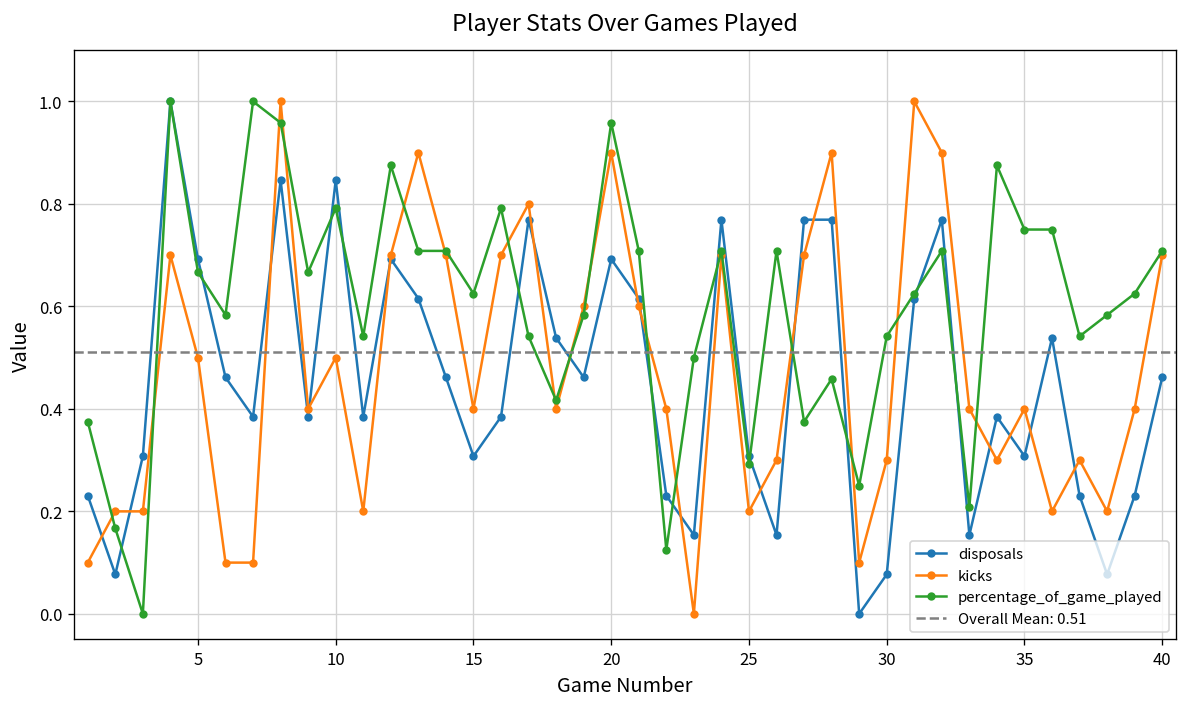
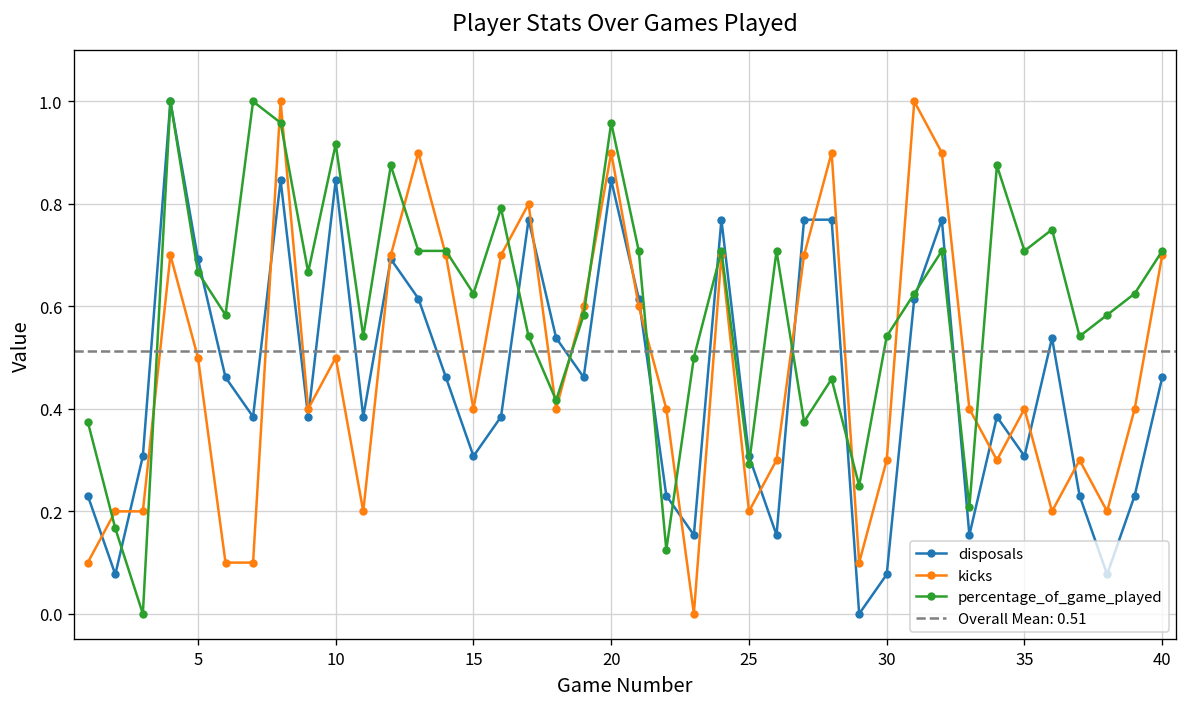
percentage_of_game_played, 10: 0.79 -> 0.92
disposals, 20: 0.69 -> 0.85
percentage_of_game_played, 35: 0.75 -> 0.71
